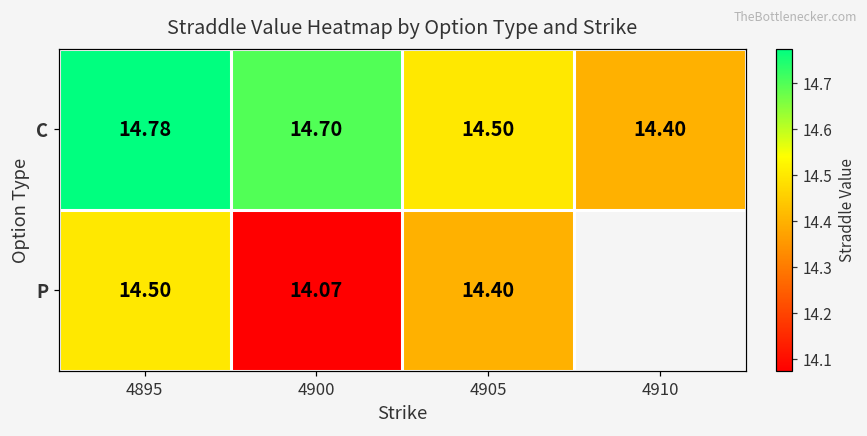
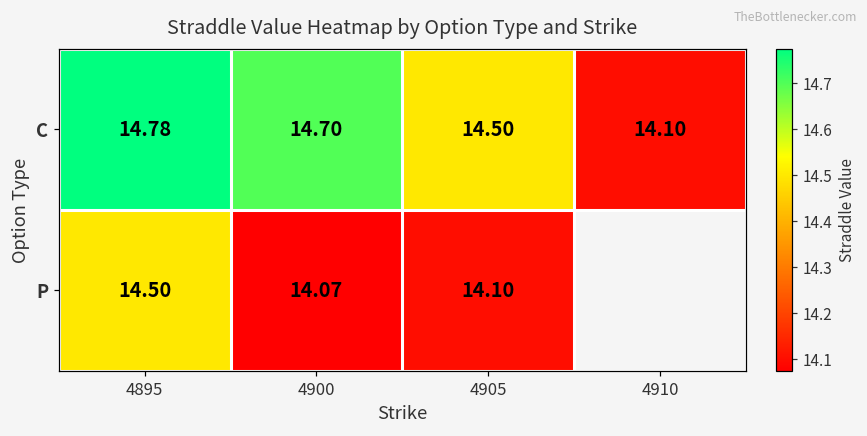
C, 4910: 14.40 -> 14.10
P, 4905: 14.40 -> 14.10
